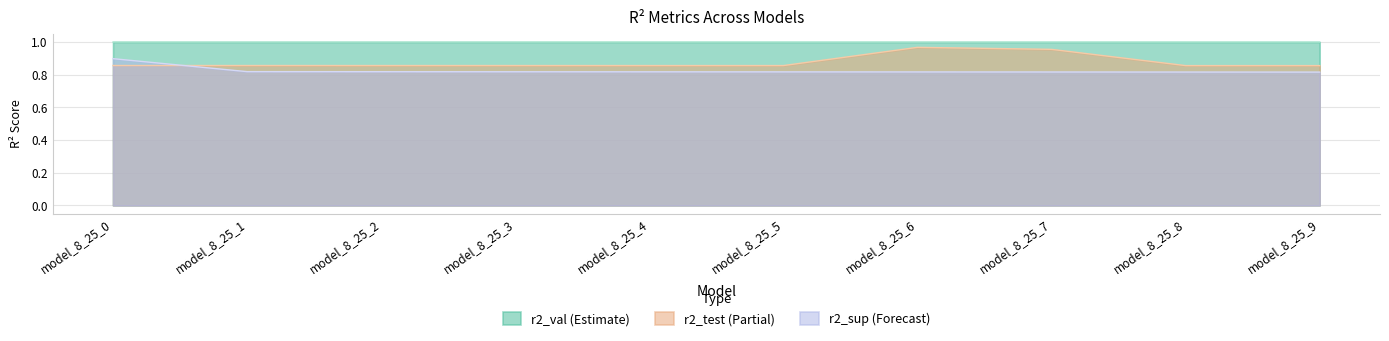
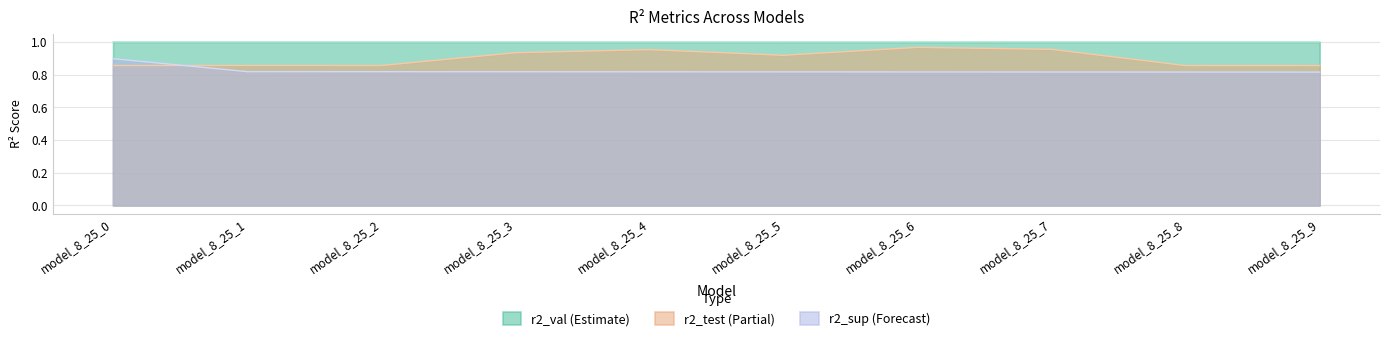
r2_test (Partial), model_8_25_3: 0.86 -> 0.93
r2_test (Partial), model_8_25_4: 0.86 -> 0.95
r2_test (Partial), model_8_25_5: 0.86 -> 0.92
